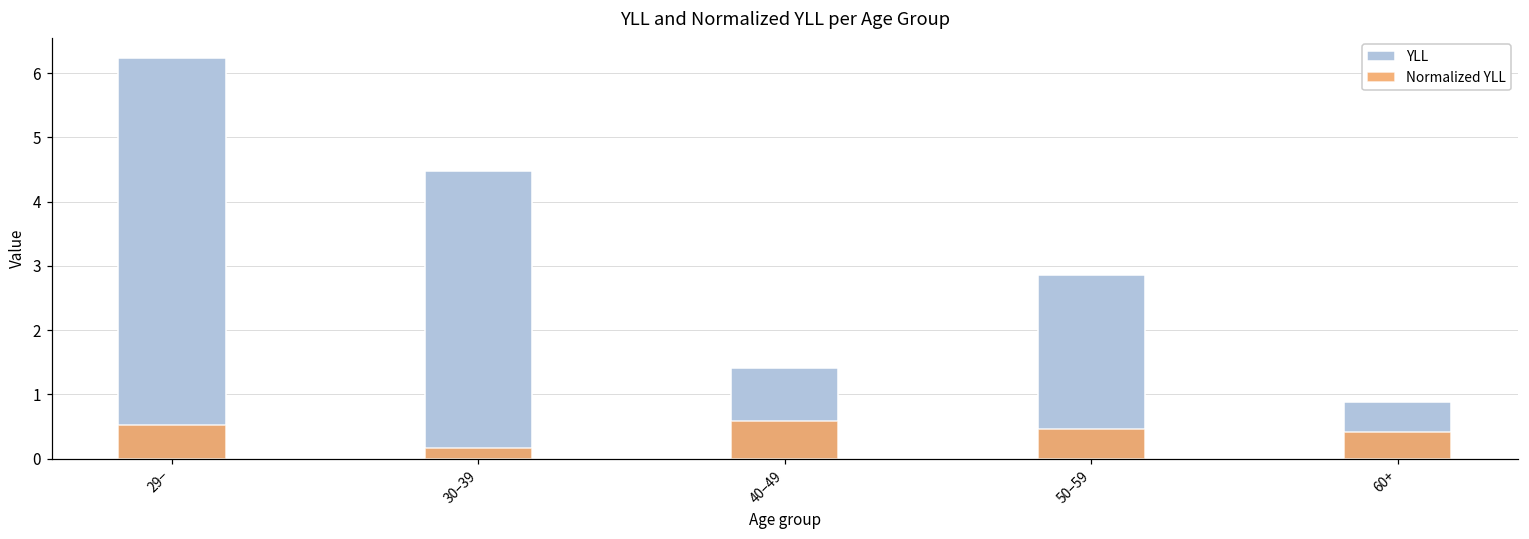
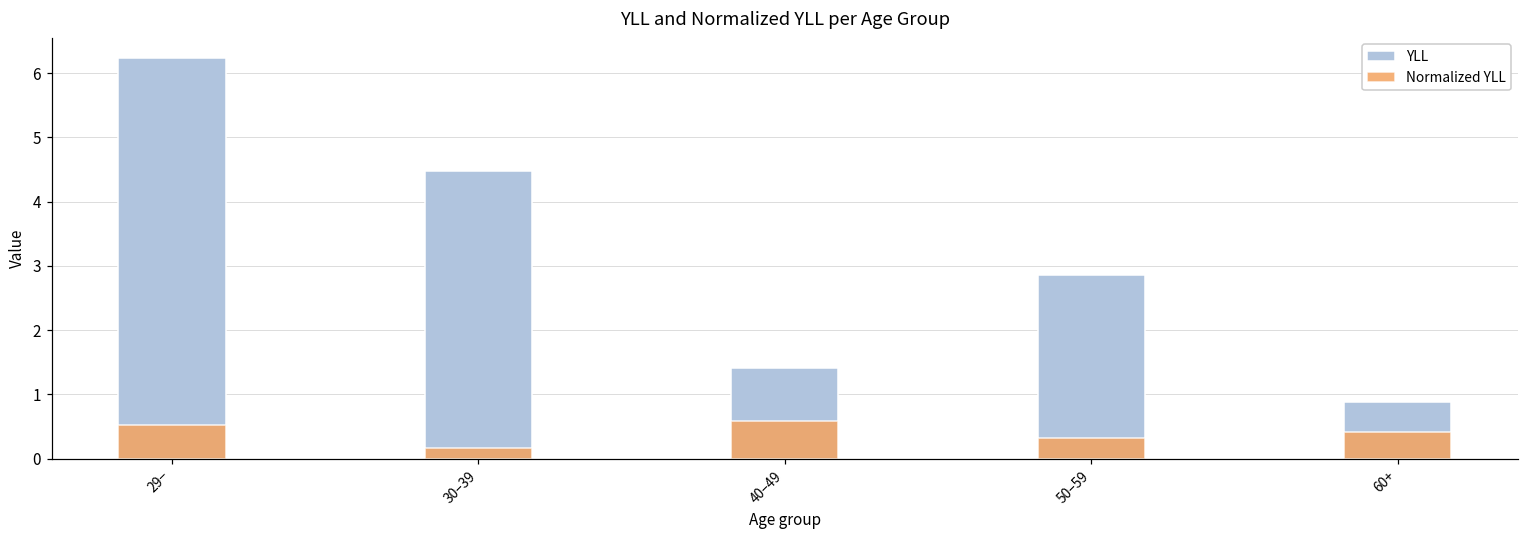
Normalized YLL, 50–59: 0.5 -> 0.3
